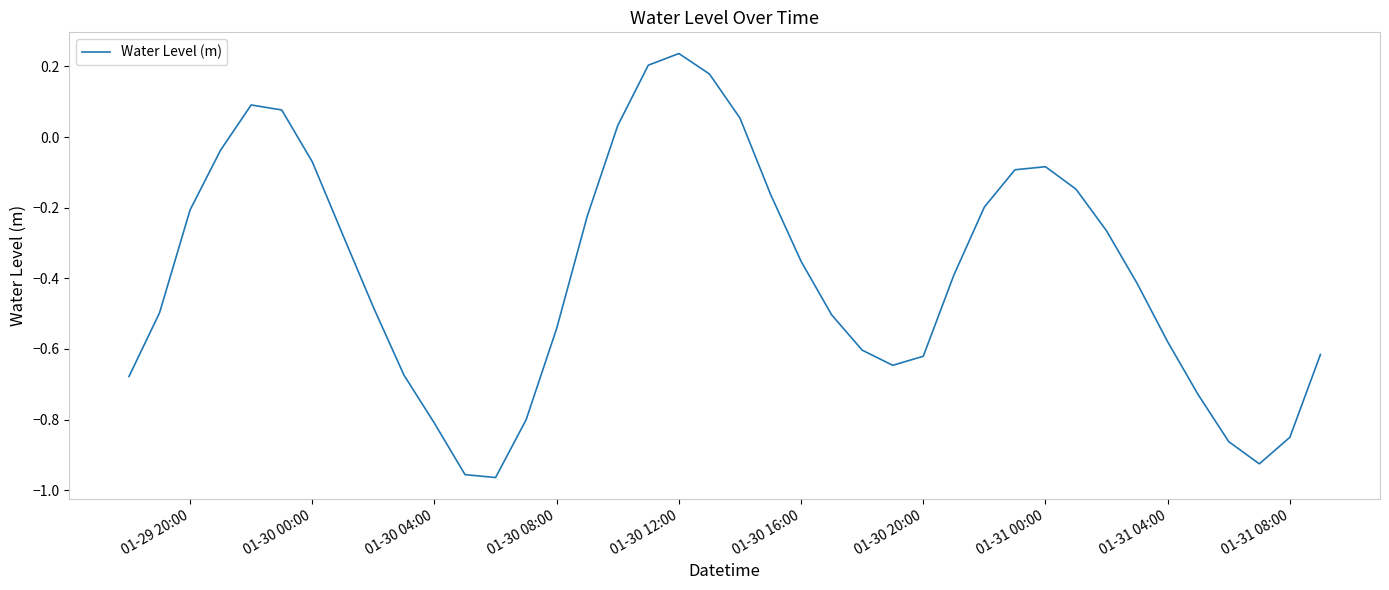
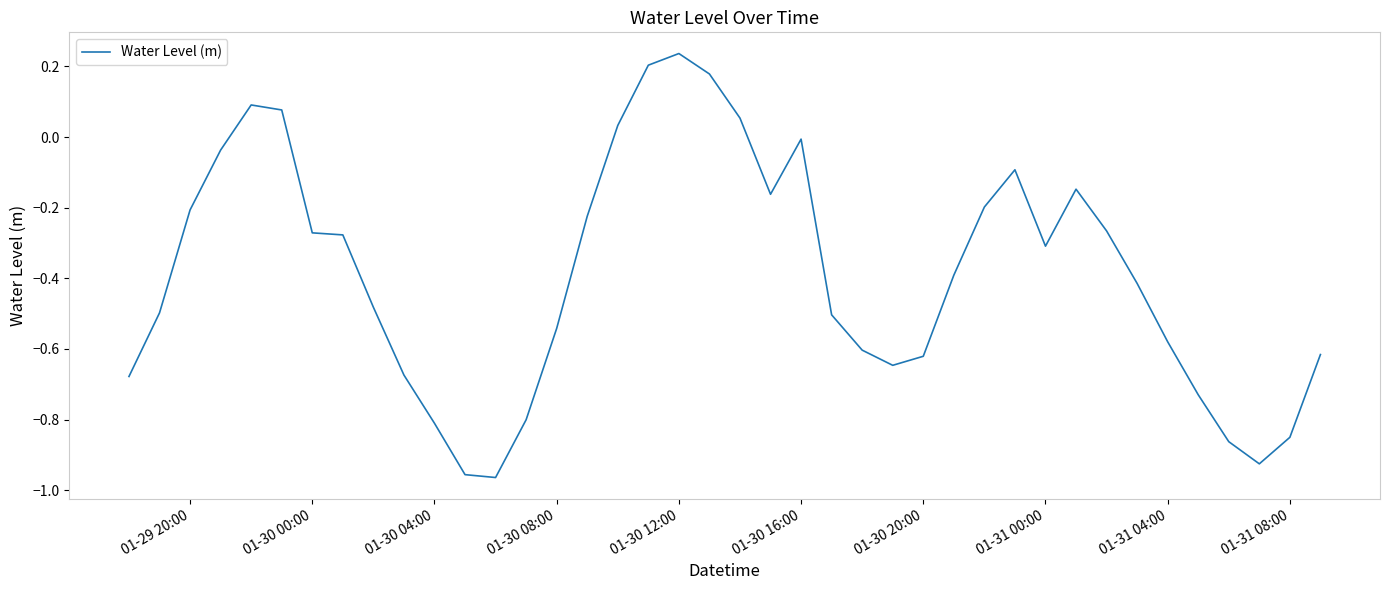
01-30 00:00: -0.07 -> -0.27
01-30 16:00: -0.35 -> -0.01
01-31 00:00: -0.08 -> -0.31
